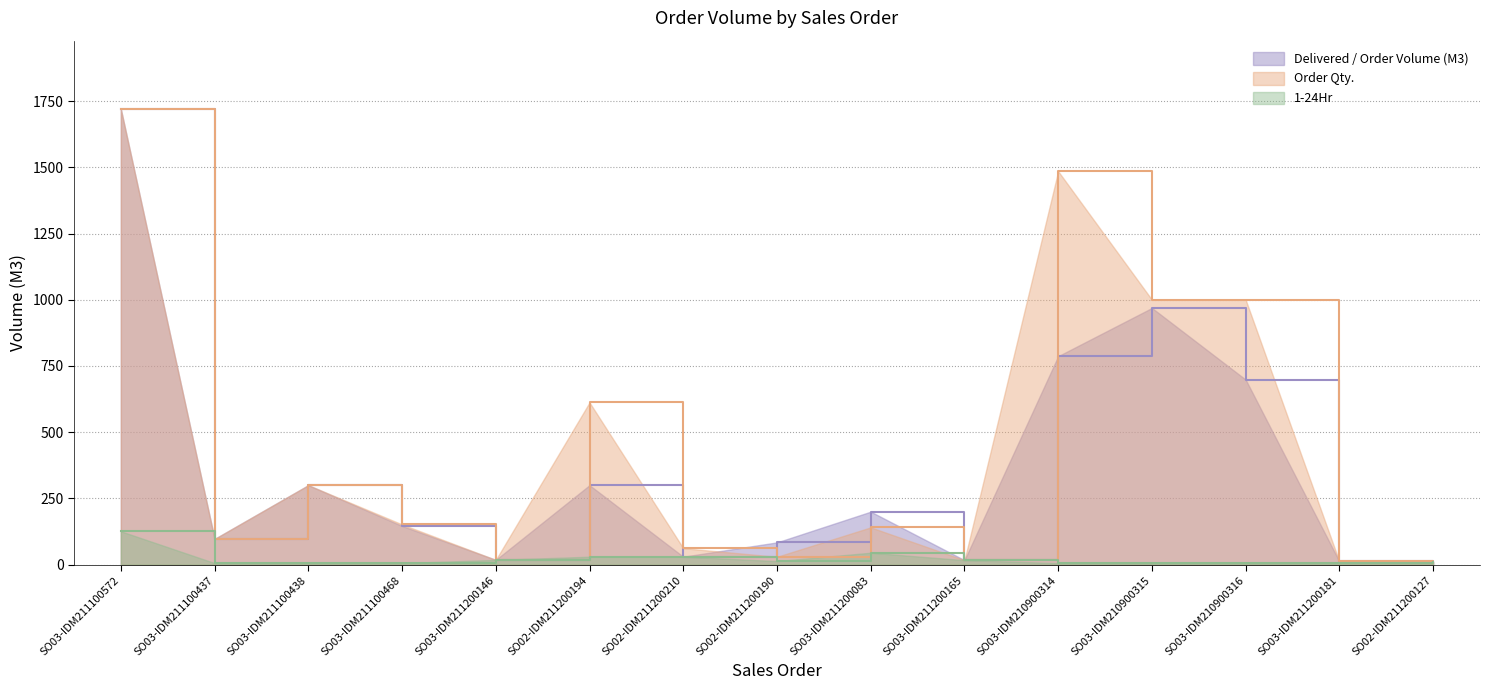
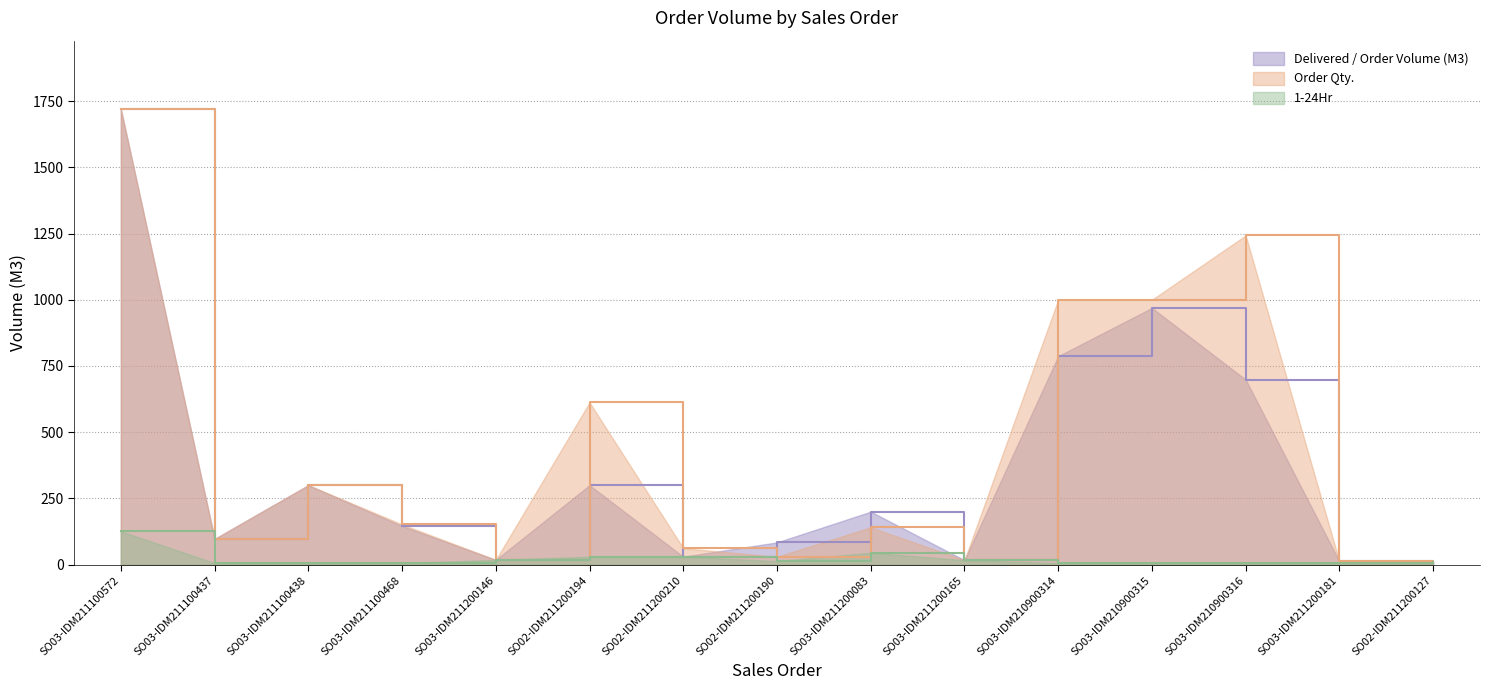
Order Qty., SO03-IDM210900314: 1490 -> 1000
Order Qty., SO03-IDM210900316: 1000 -> 1240
